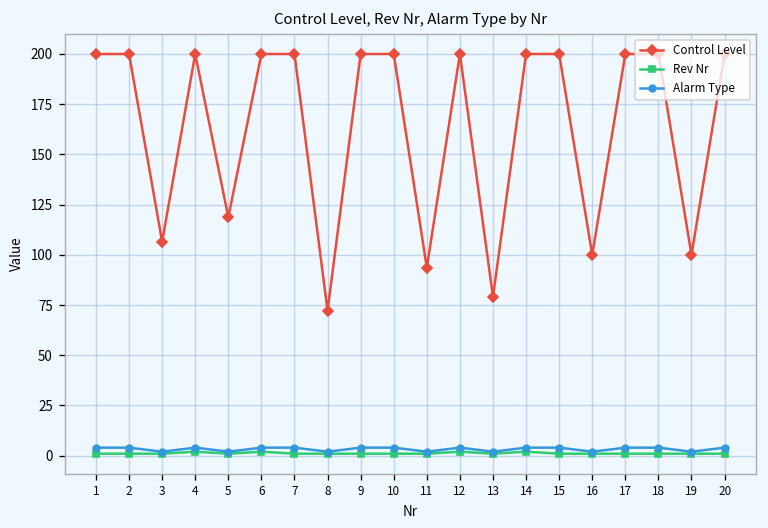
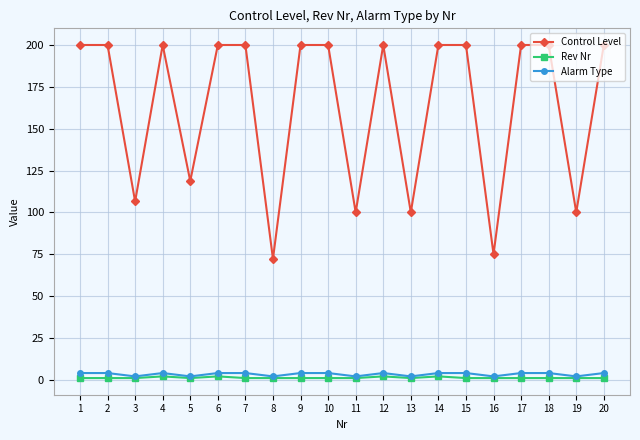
Control Level, 11: 94 -> 100
Control Level, 13: 79 -> 100
Control Level, 16: 100 -> 75
